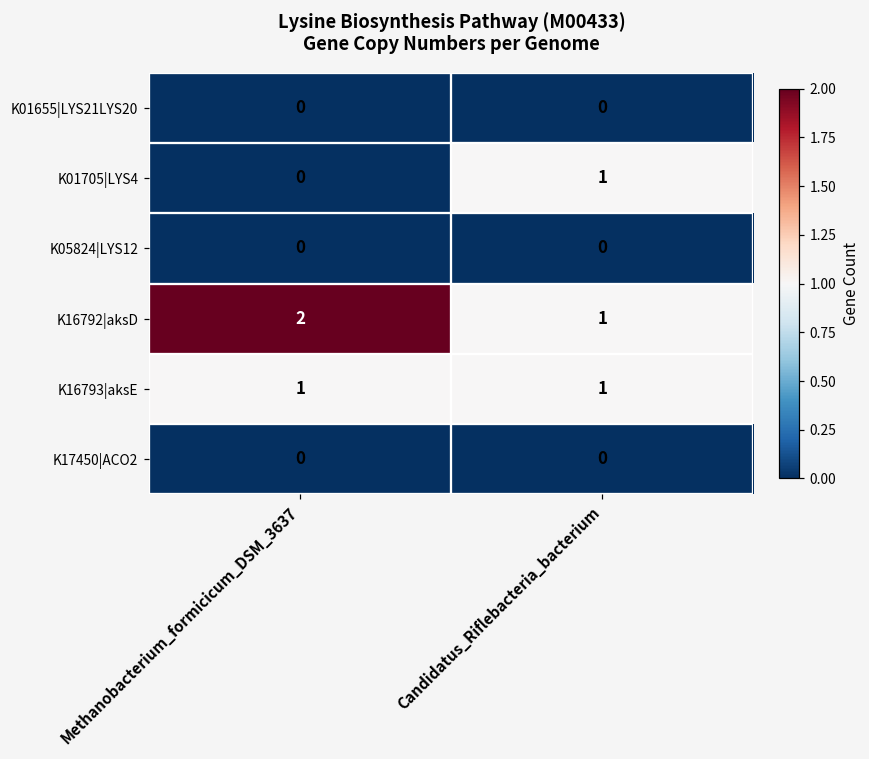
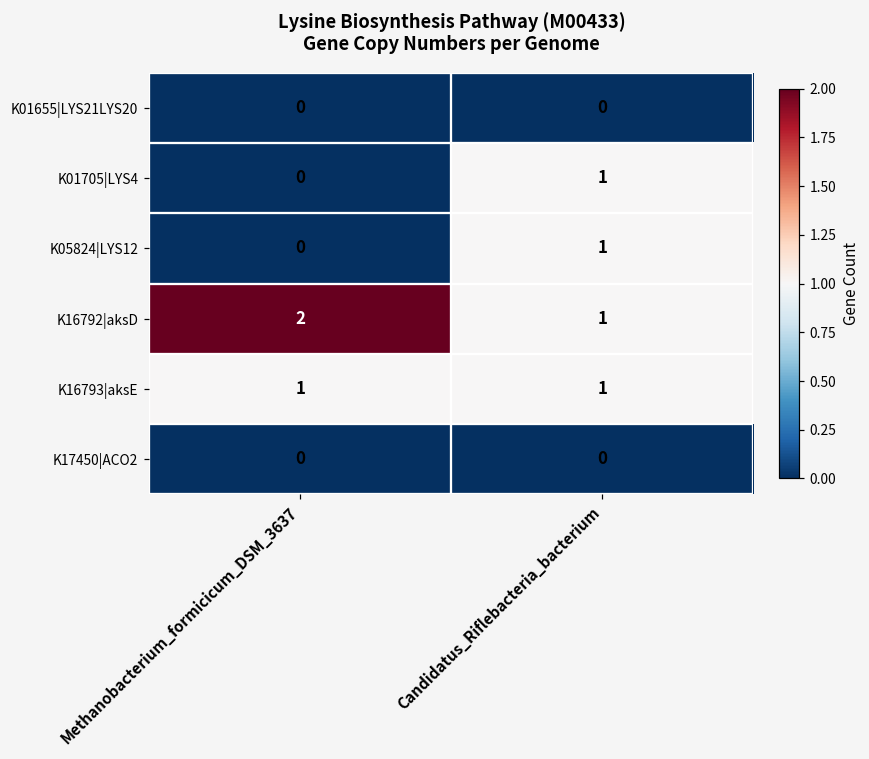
K05824|LYS12, Candidatus_Riflebacteria_bacterium: 0 -> 1
